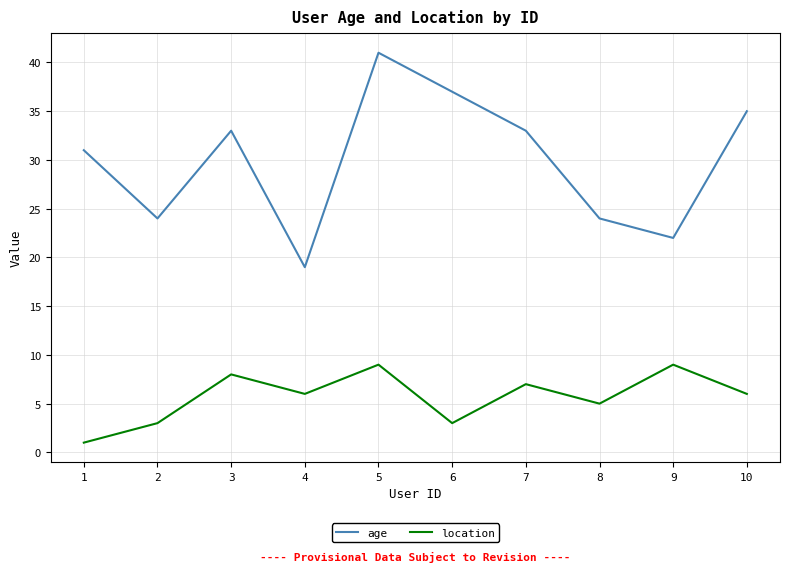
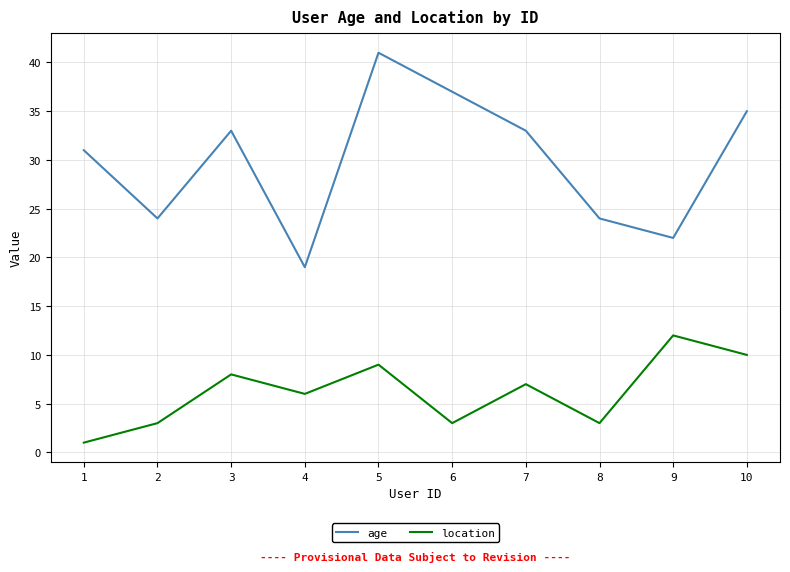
location, 8: 5 -> 3
location, 9: 9 -> 12
location, 10: 6 -> 10
